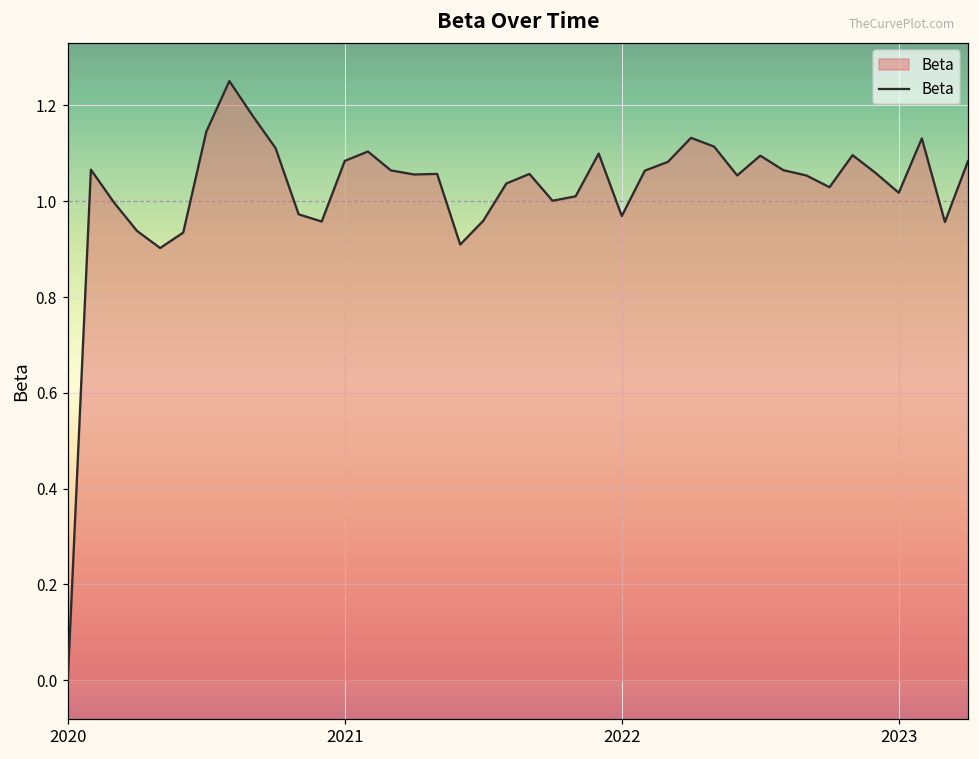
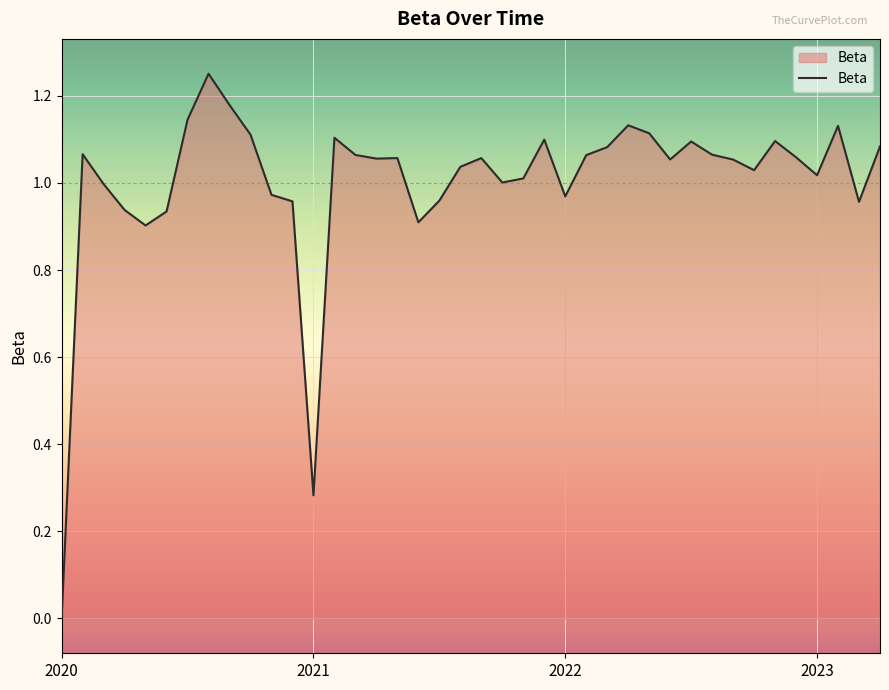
2021: 1.08 -> 0.28
